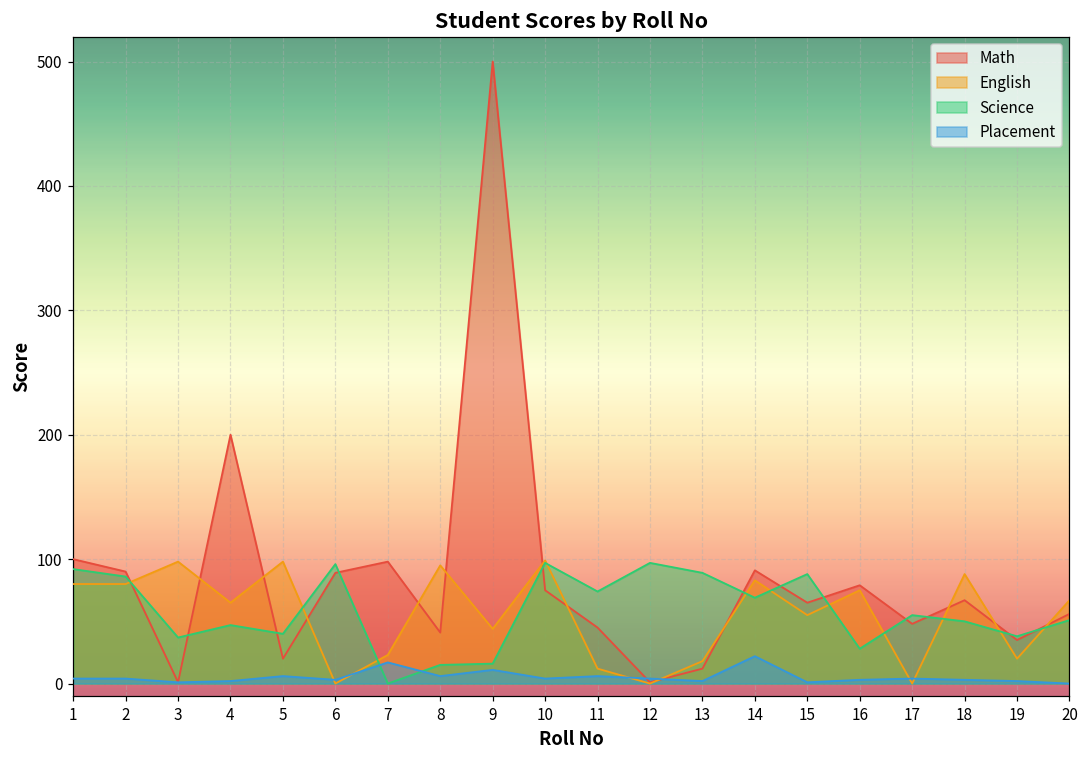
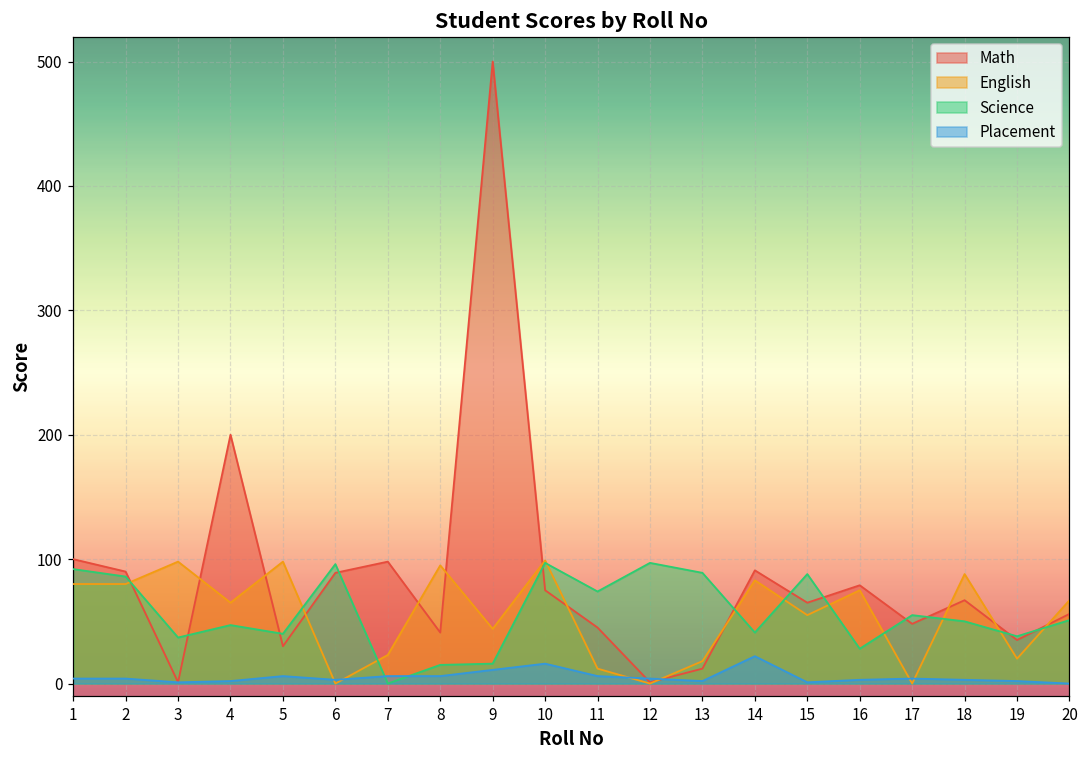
Math, 5: 20 -> 30
Placement, 7: 17 -> 6
Placement, 10: 4 -> 16
Science, 14: 69 -> 41
